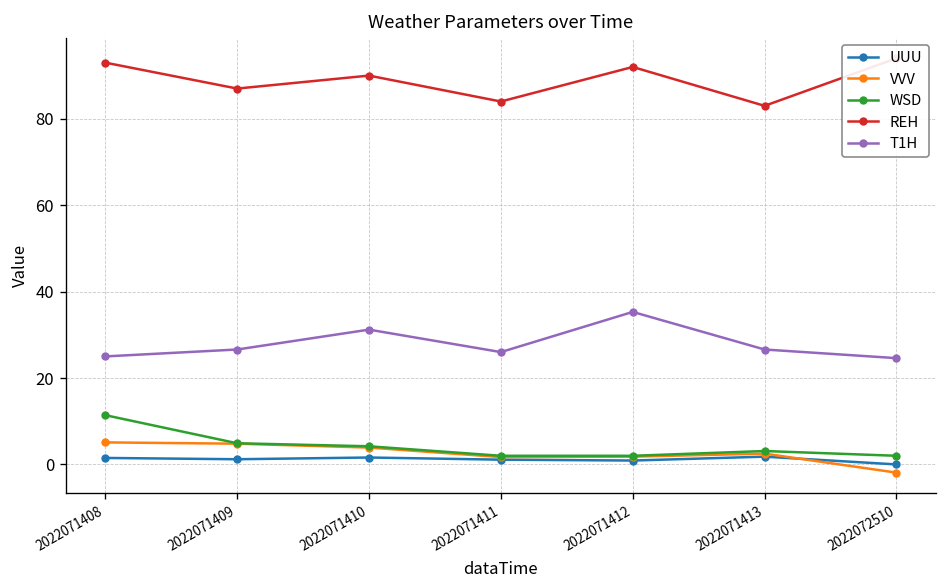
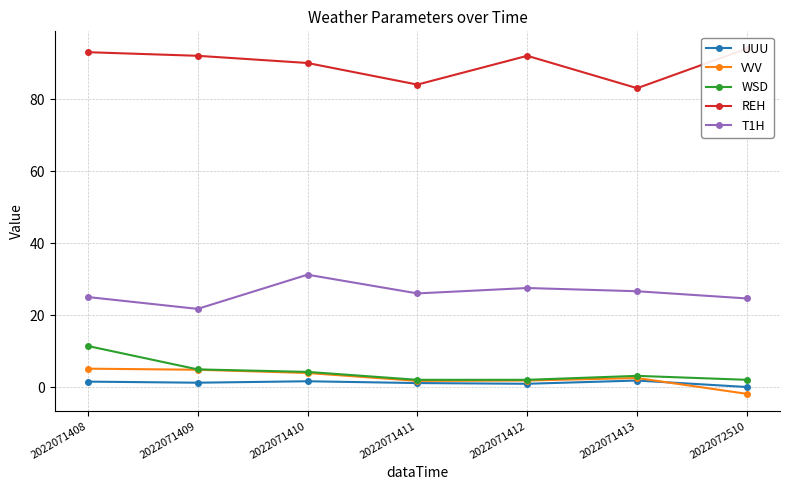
REH, 2022071409: 87 -> 92
T1H, 2022071409: 27 -> 22
T1H, 2022071412: 35 -> 28
